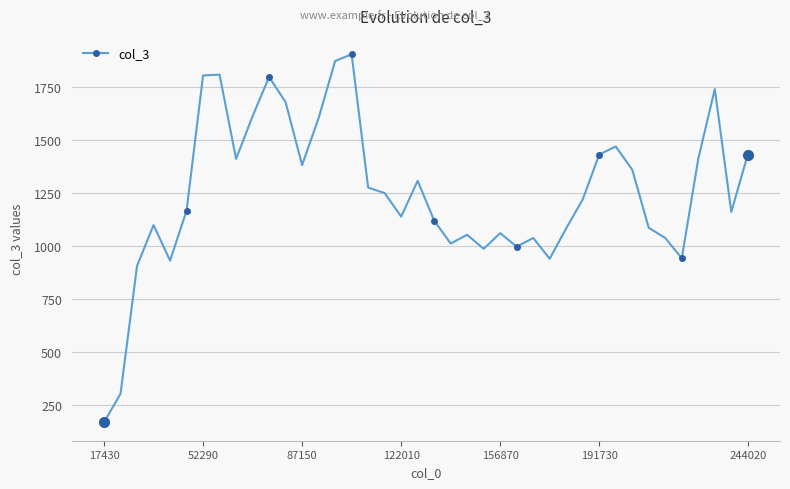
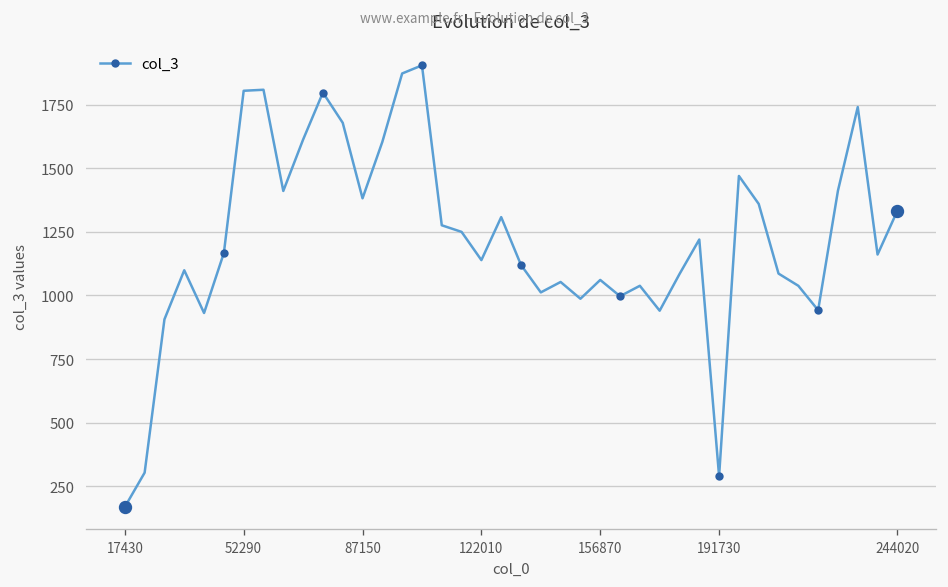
col_3, 191730: 1430 -> 290
col_3, 244020: 1430 -> 1330
